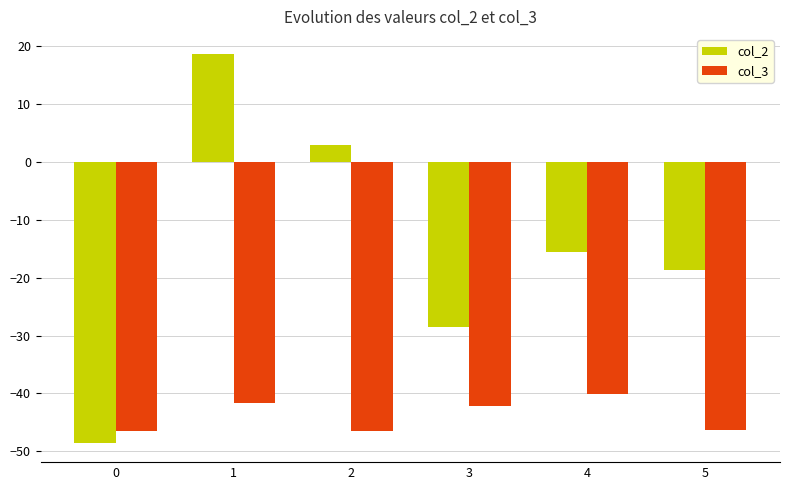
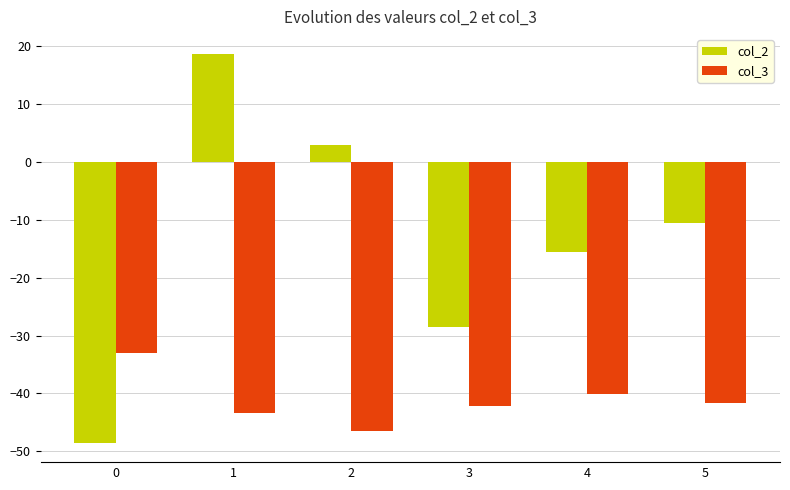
col_3, 0: -47 -> -33
col_3, 1: -42 -> -43
col_2, 5: -19 -> -11
col_3, 5: -46 -> -42
